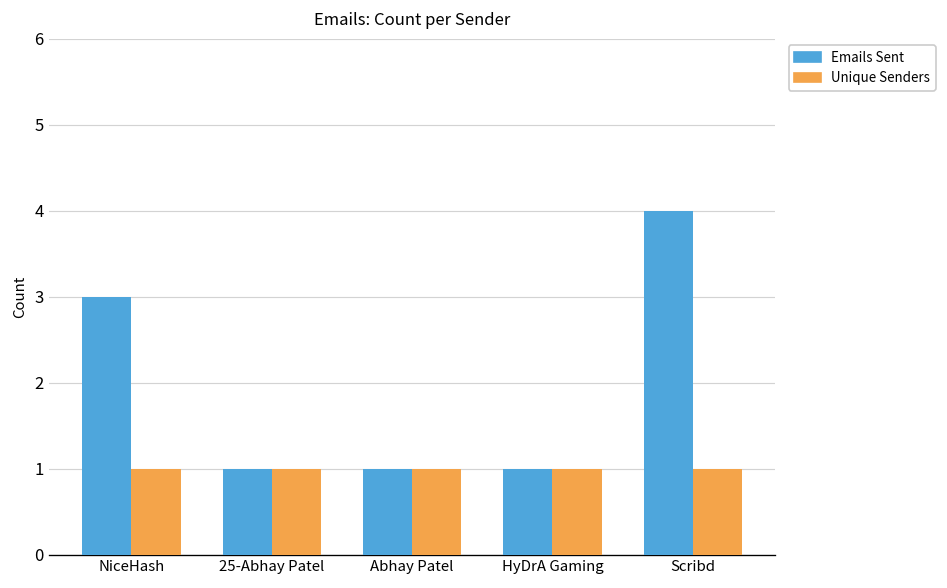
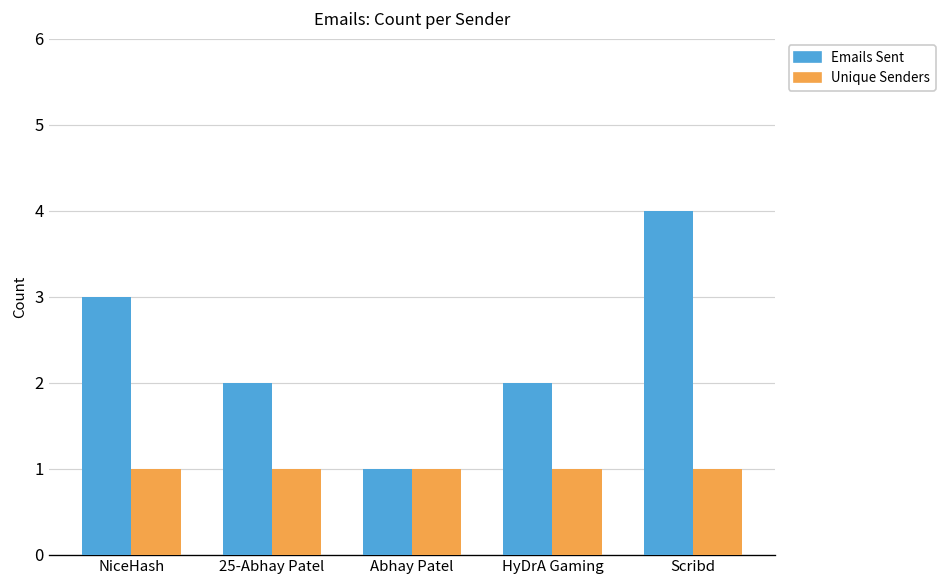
Emails Sent, 25-Abhay Patel: 1 -> 2
Emails Sent, HyDrA Gaming: 1 -> 2
